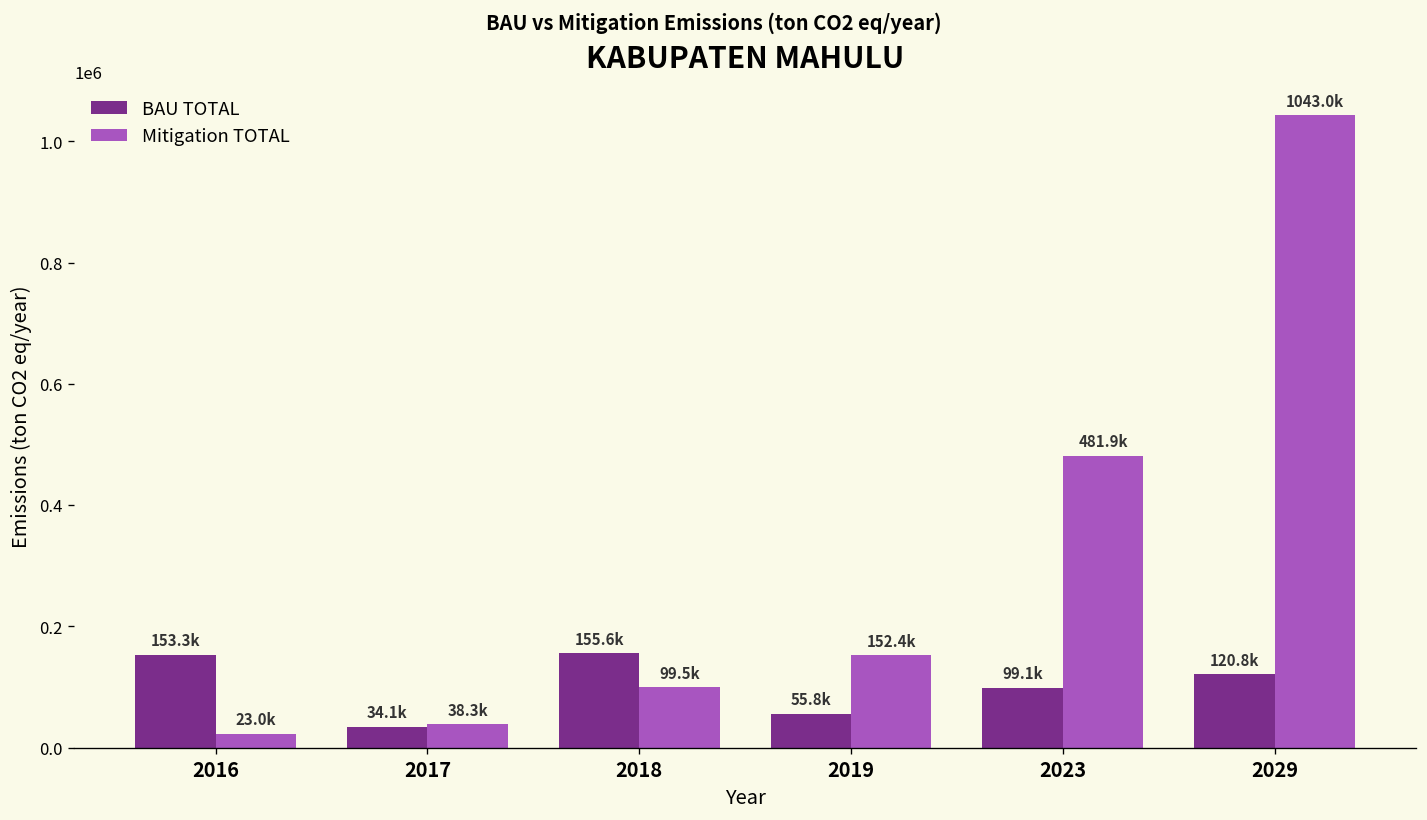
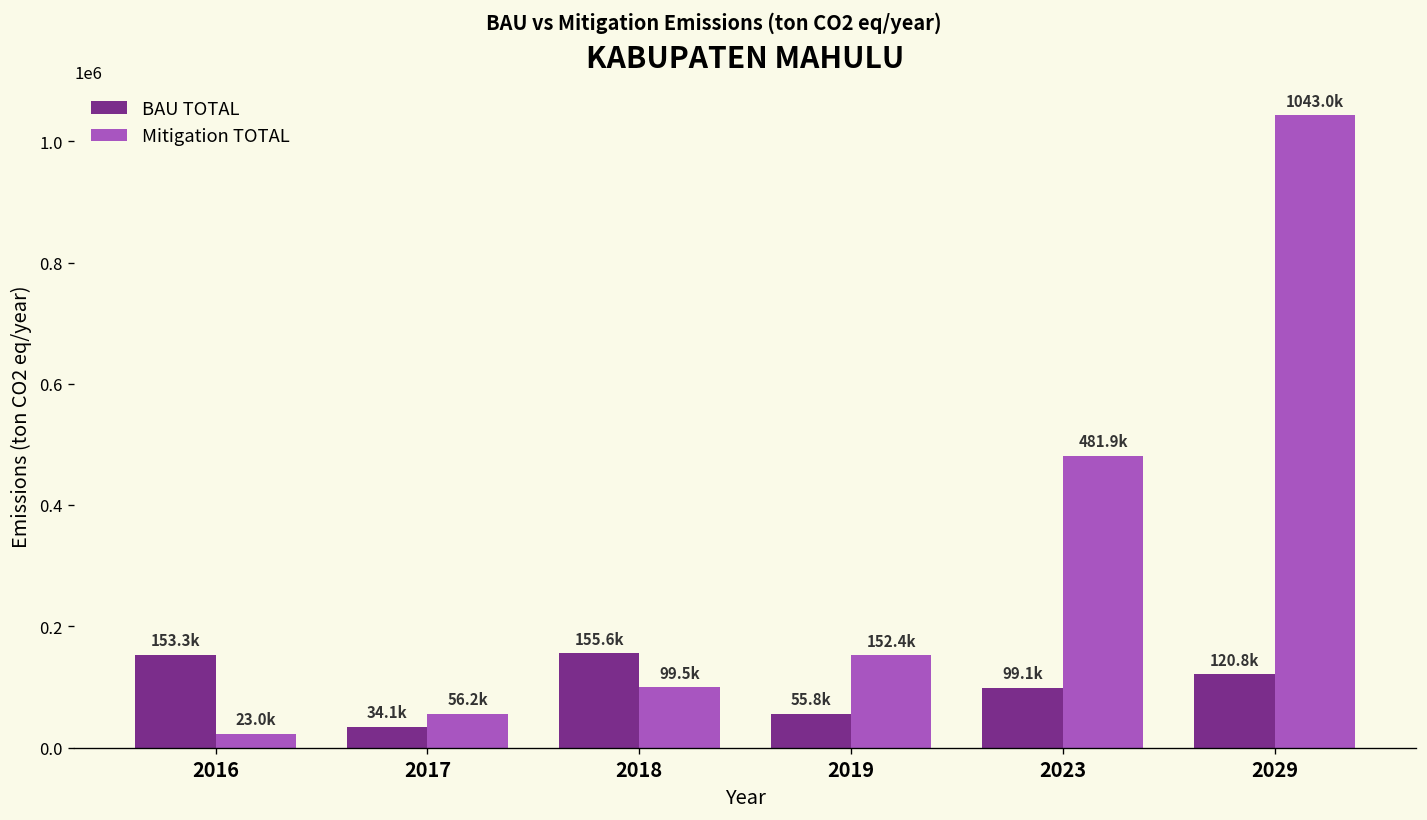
Mitigation TOTAL, 2017: 38.3k -> 56.2k
